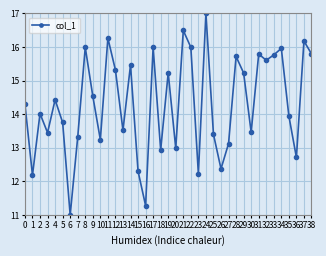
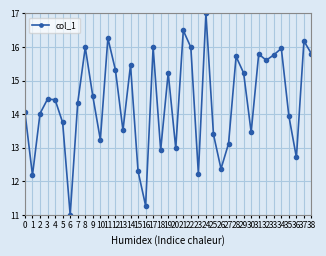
0: 14.3 -> 14.1
3: 13.4 -> 14.4
7: 13.3 -> 14.3
